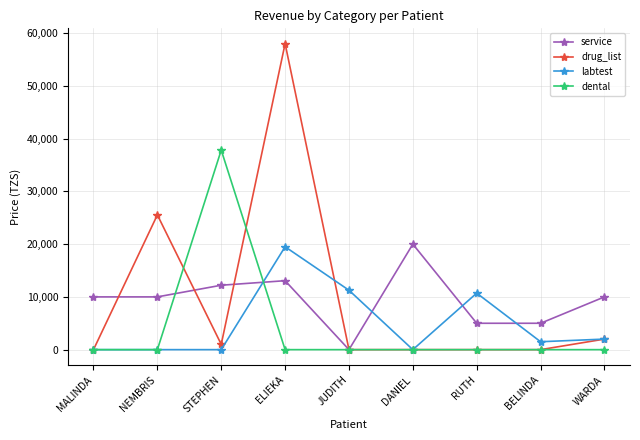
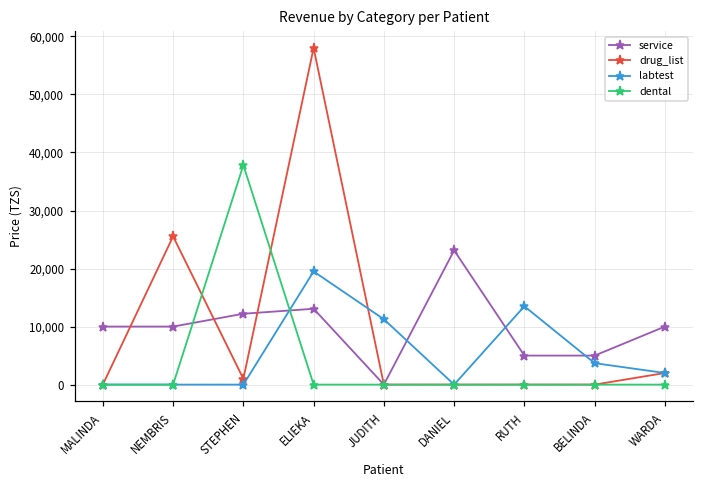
service, DANIEL: 20,000 -> 23,000
labtest, RUTH: 11,000 -> 14,000
labtest, BELINDA: 2,000 -> 4,000
